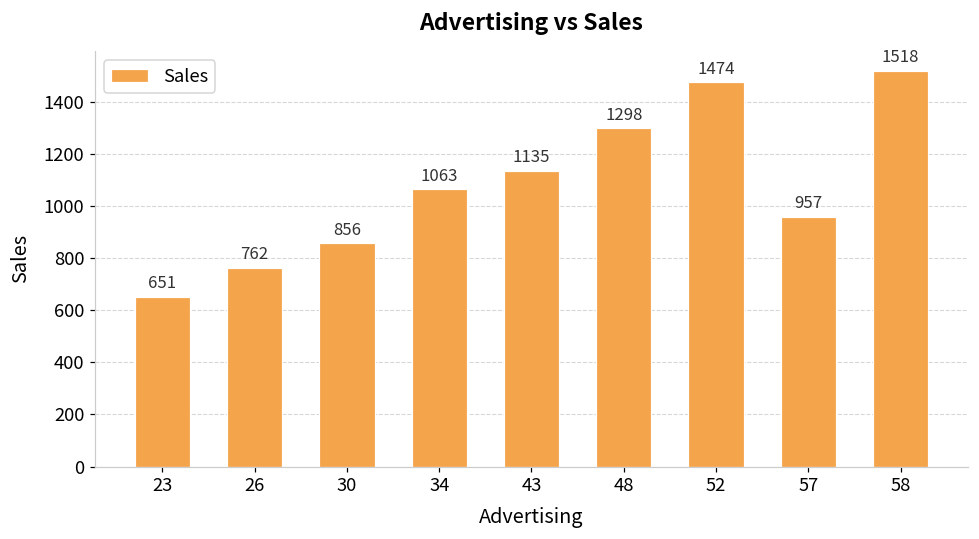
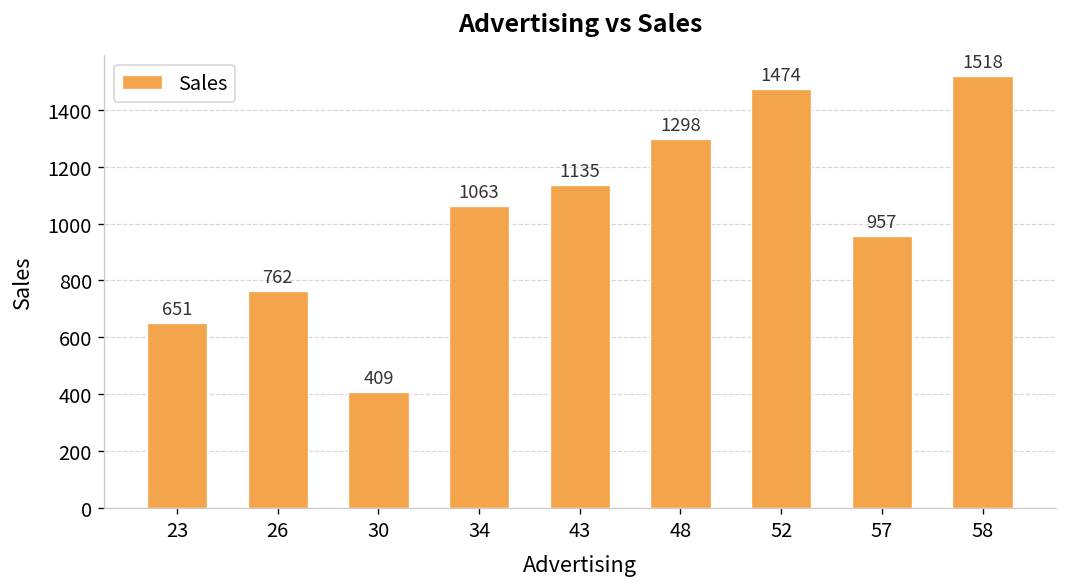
30: 856 -> 409
